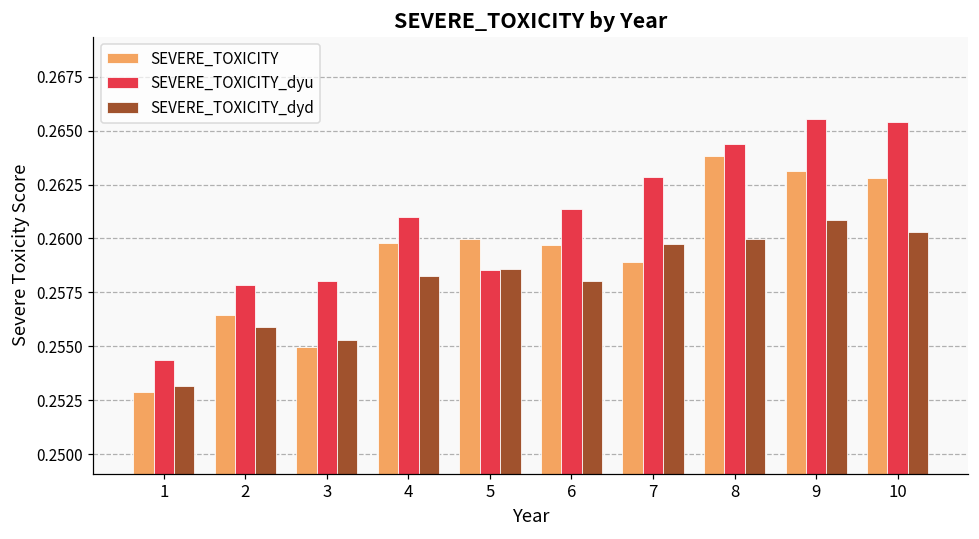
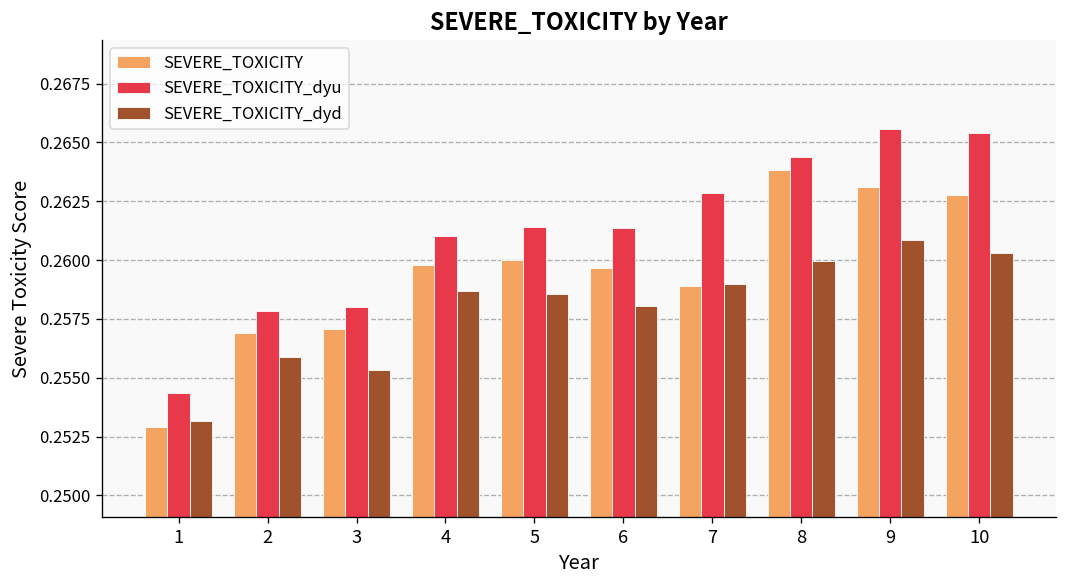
SEVERE_TOXICITY, 2: 0.2565 -> 0.2569
SEVERE_TOXICITY, 3: 0.2550 -> 0.2571
SEVERE_TOXICITY_dyd, 4: 0.2582 -> 0.2587
SEVERE_TOXICITY_dyu, 5: 0.2585 -> 0.2614
SEVERE_TOXICITY_dyd, 7: 0.2597 -> 0.2590
